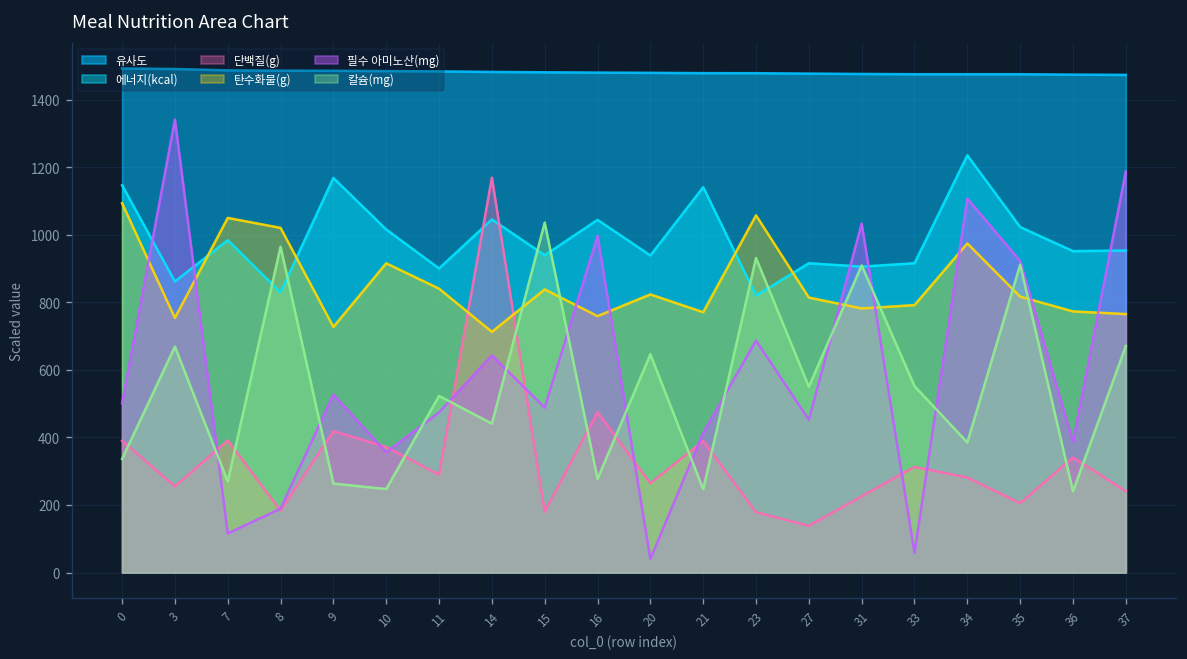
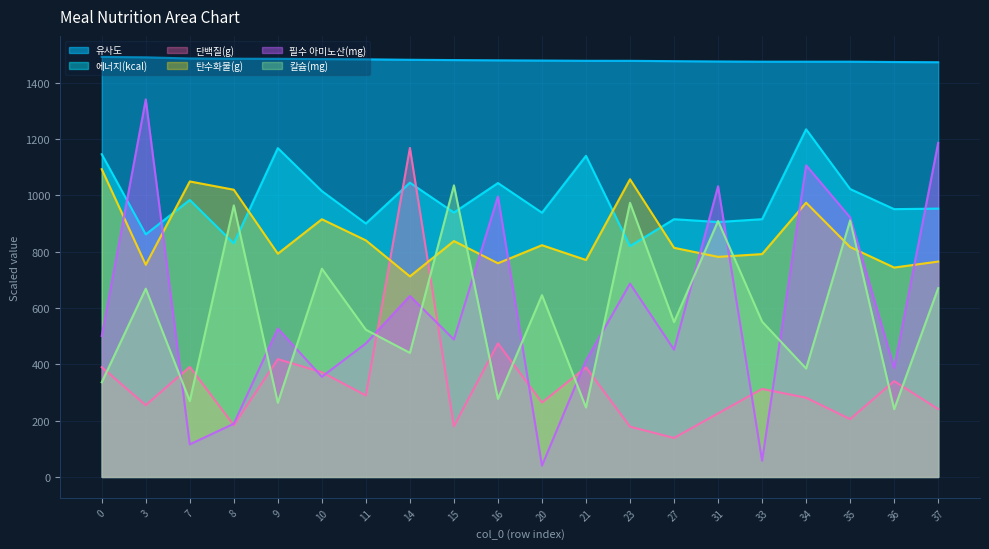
탄수화물(g), 9: 730 -> 790
칼슘(mg), 10: 250 -> 740
칼슘(mg), 23: 930 -> 970
탄수화물(g), 36: 770 -> 740
